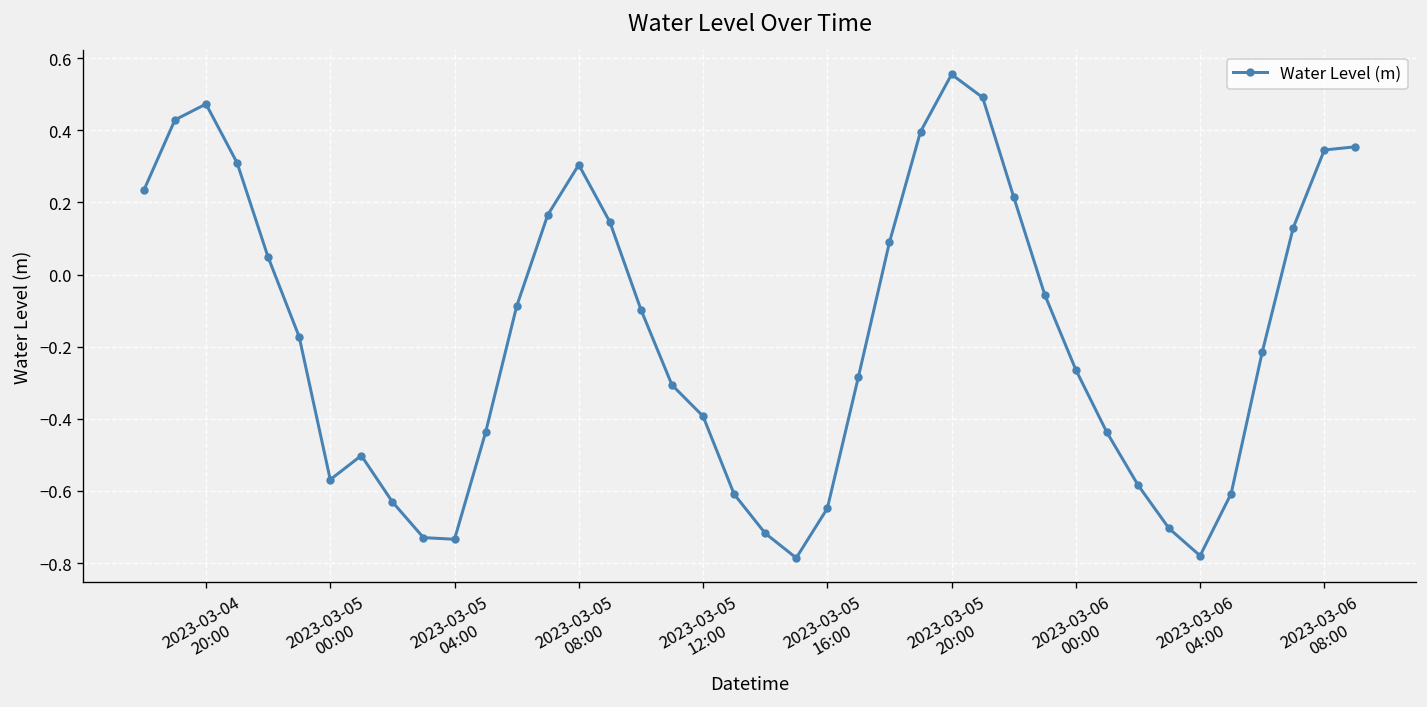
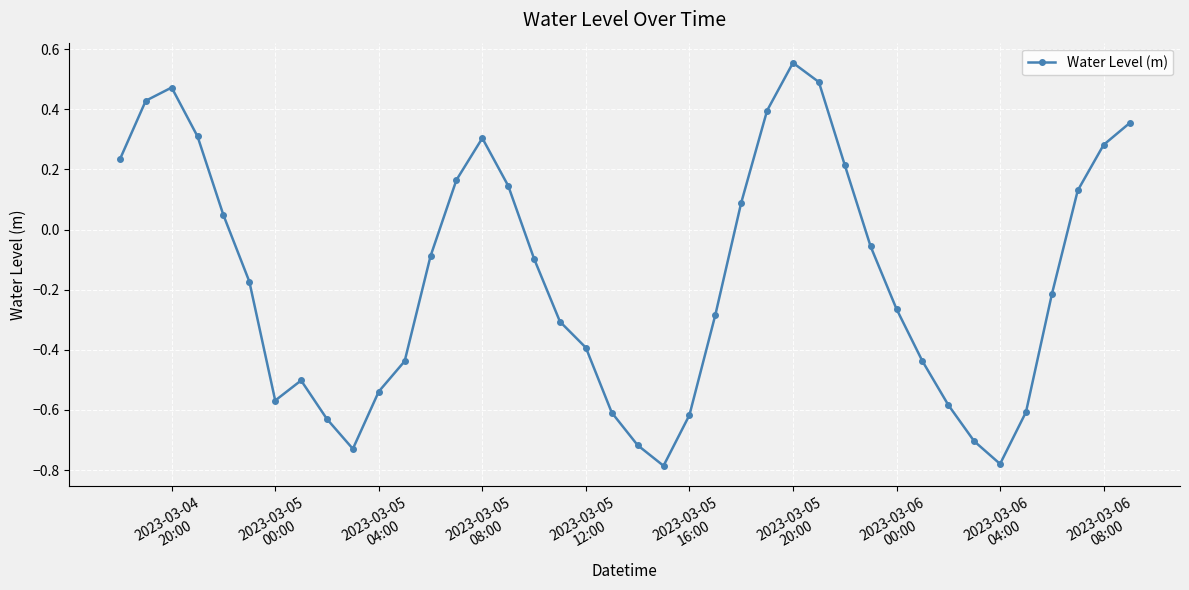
2023-03-05 04:00: -0.73 -> -0.54
2023-03-05 16:00: -0.65 -> -0.62
2023-03-06 08:00: 0.35 -> 0.28
